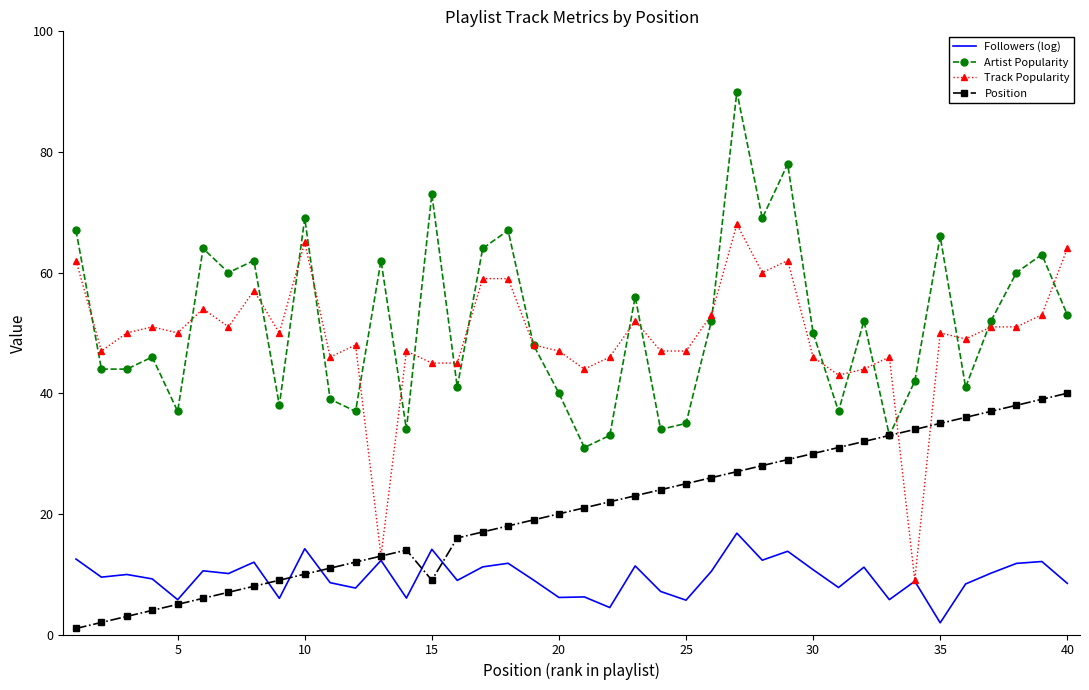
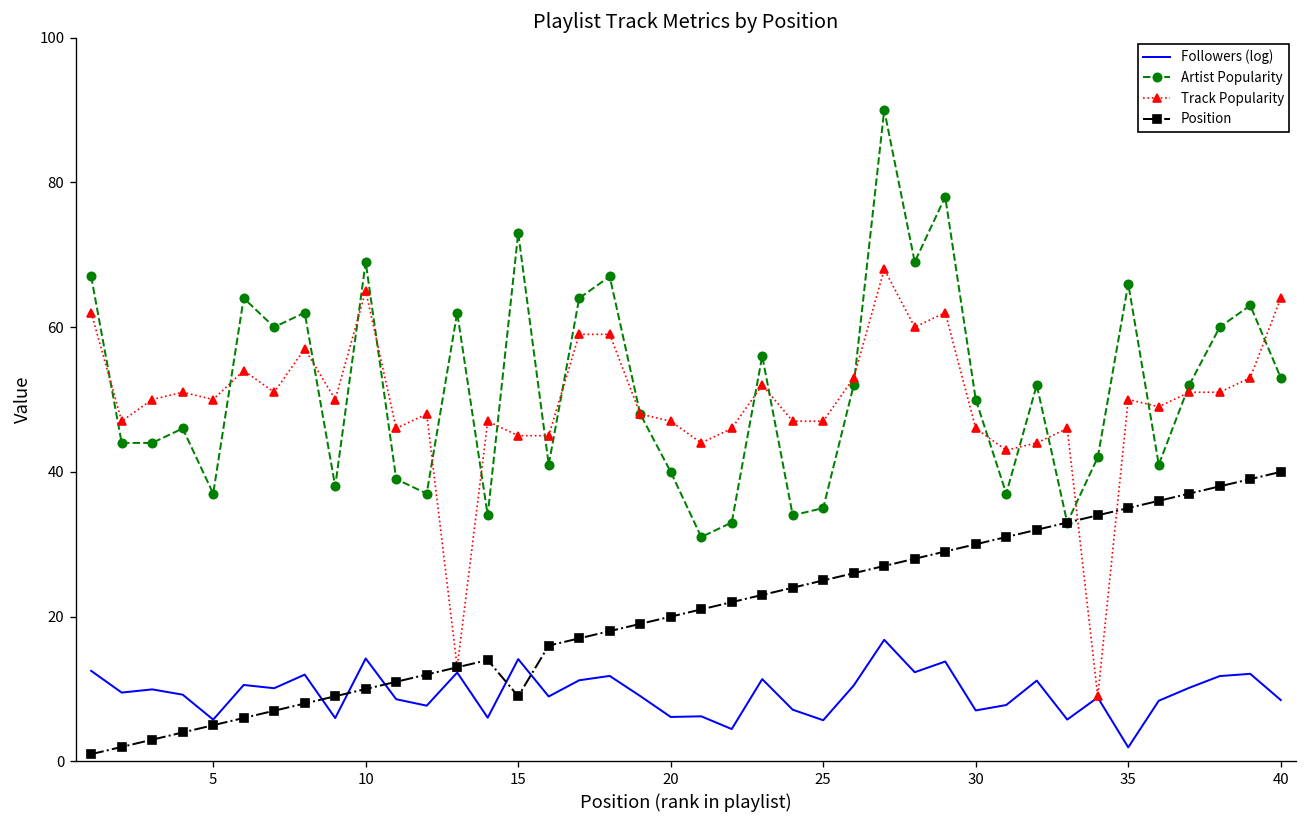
Followers (log), 30: 11 -> 7
